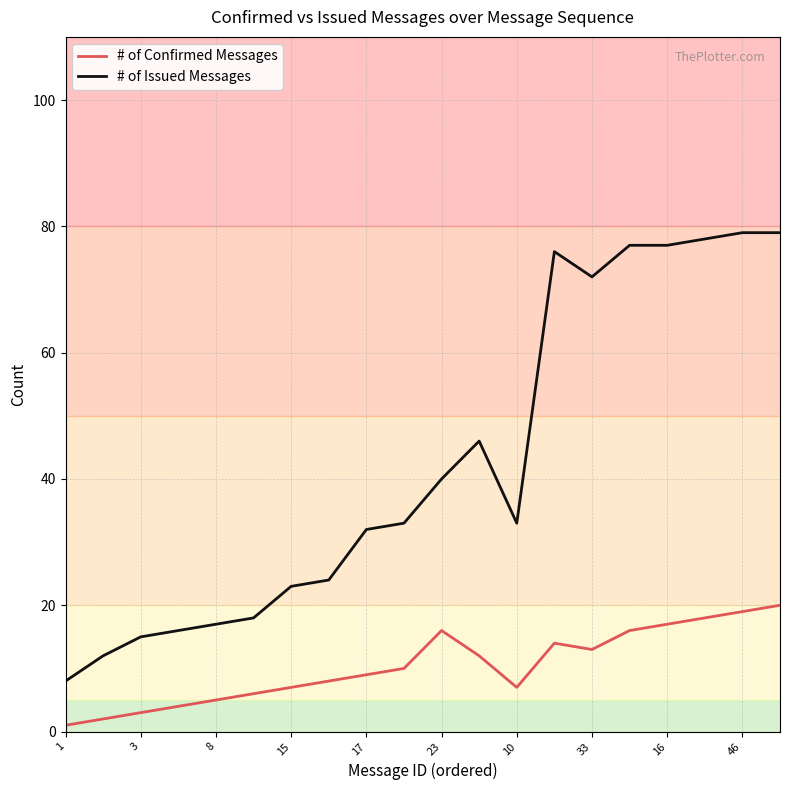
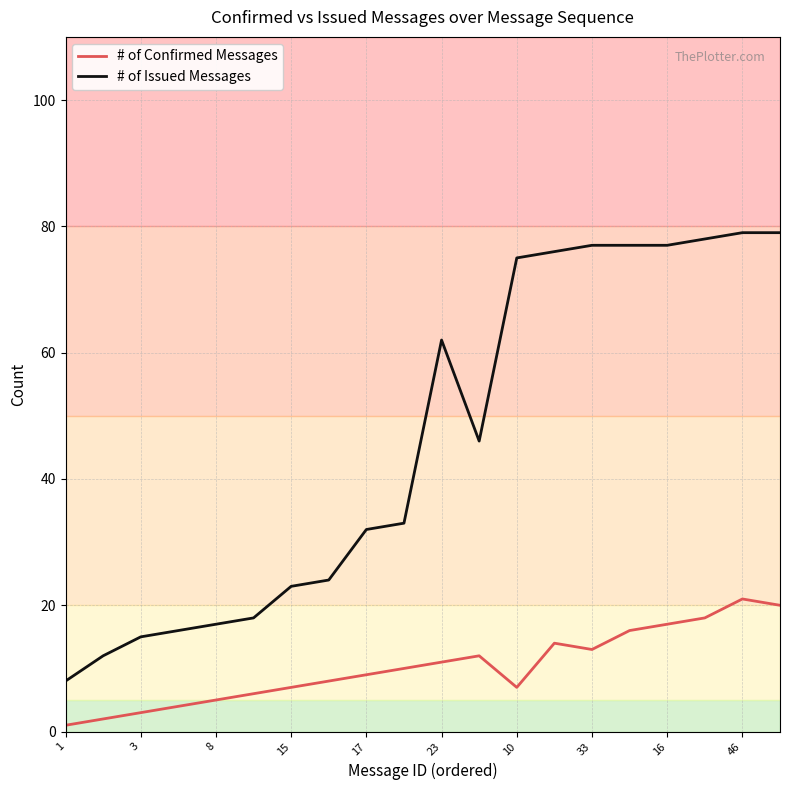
# of Confirmed Messages, 23: 16 -> 11
# of Issued Messages, 23: 40 -> 62
# of Issued Messages, 10: 33 -> 75
# of Issued Messages, 33: 72 -> 77
# of Confirmed Messages, 46: 19 -> 21
